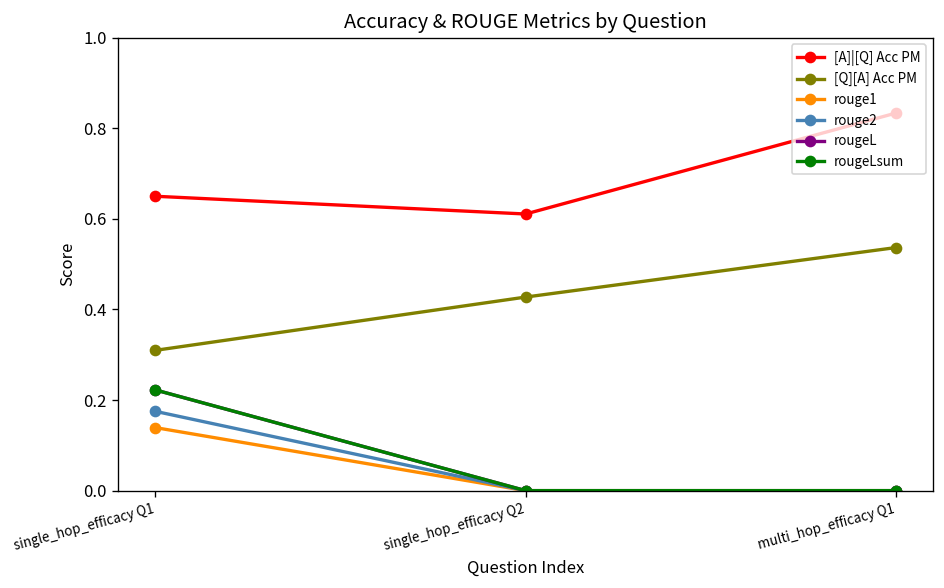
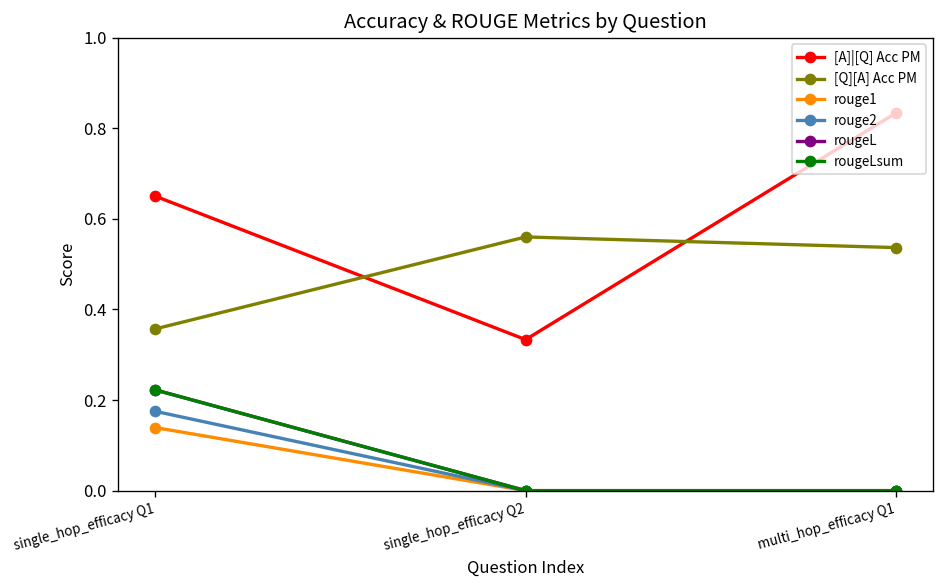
[Q][A] Acc PM, single_hop_efficacy Q1: 0.31 -> 0.36
[A]|[Q] Acc PM, single_hop_efficacy Q2: 0.61 -> 0.33
[Q][A] Acc PM, single_hop_efficacy Q2: 0.43 -> 0.56
